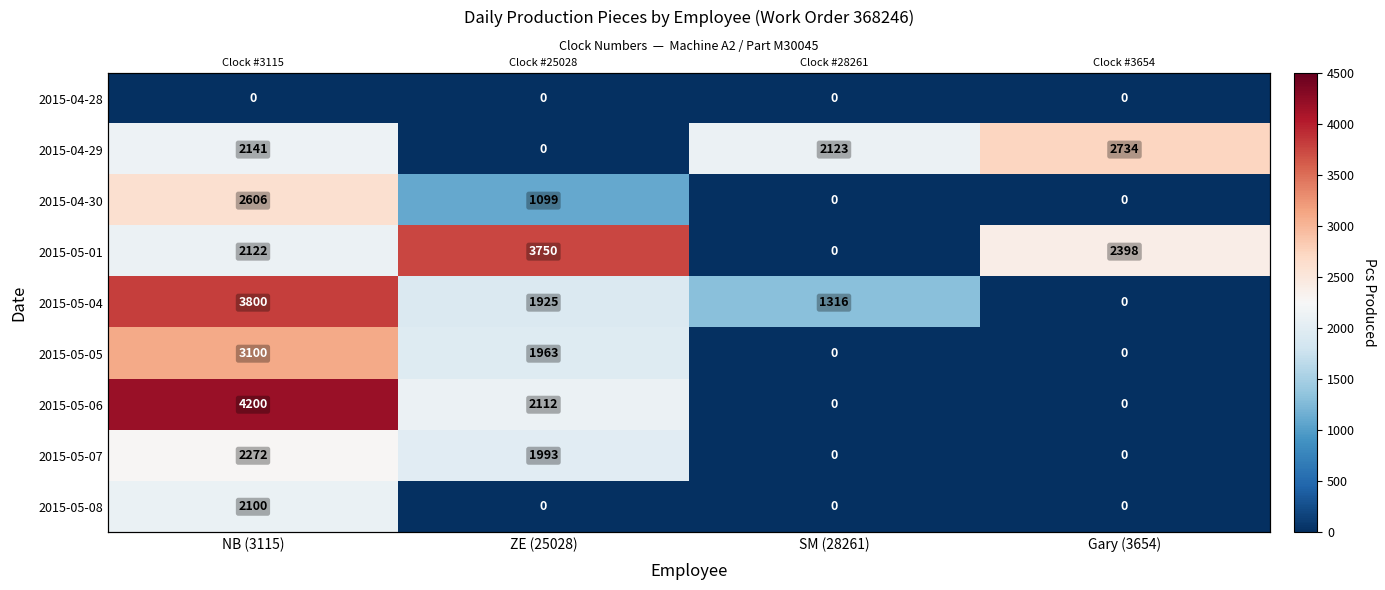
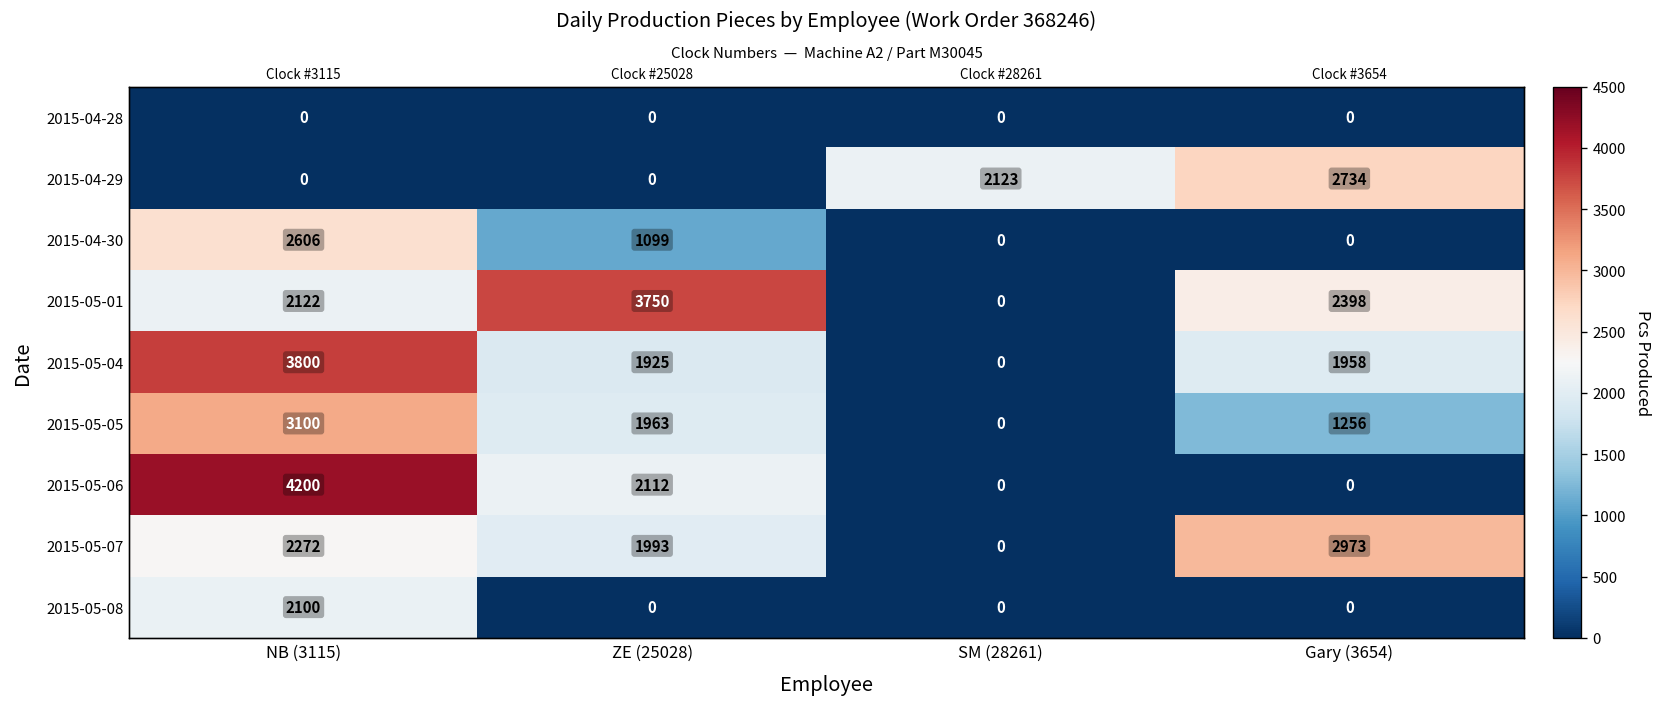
2015-04-29, NB (3115): 2141 -> 0
2015-05-04, SM (28261): 1316 -> 0
2015-05-04, Gary (3654): 0 -> 1958
2015-05-05, Gary (3654): 0 -> 1256
2015-05-07, Gary (3654): 0 -> 2973
